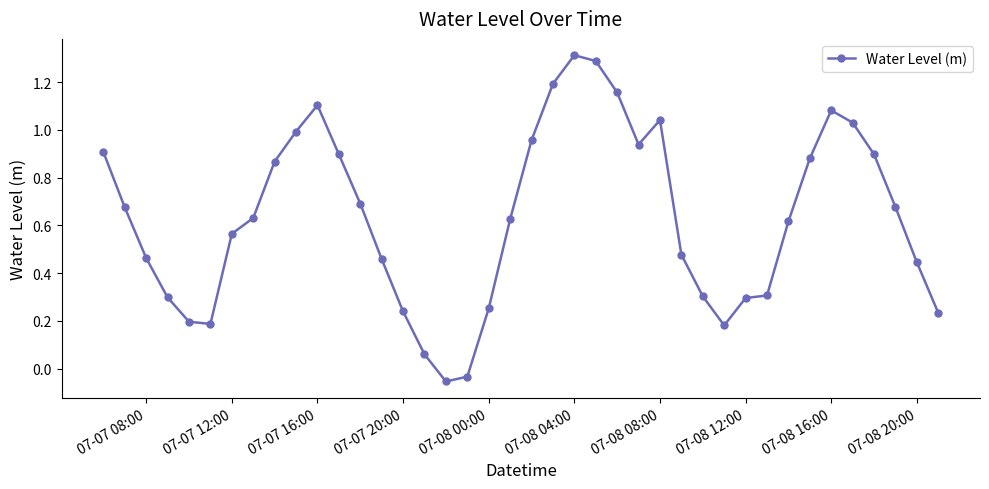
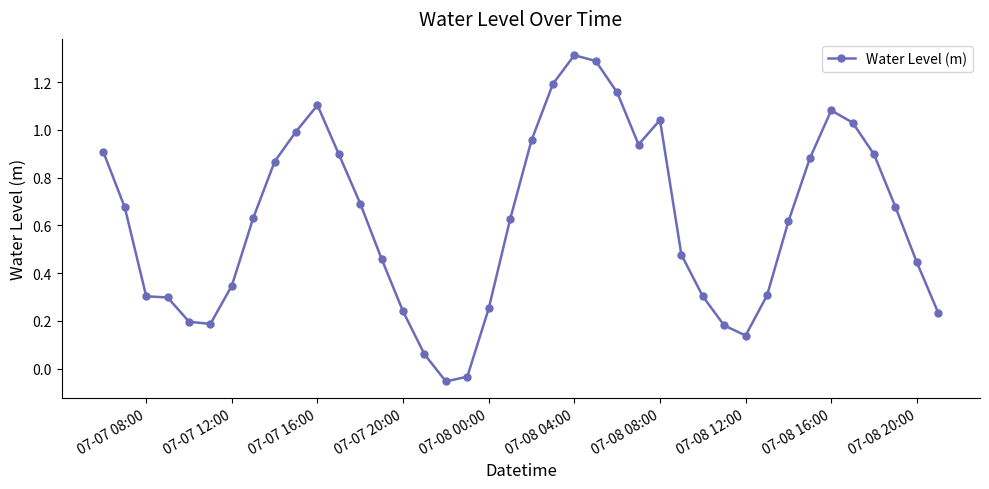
07-07 08:00: 0.46 -> 0.30
07-07 12:00: 0.56 -> 0.35
07-08 12:00: 0.30 -> 0.14
